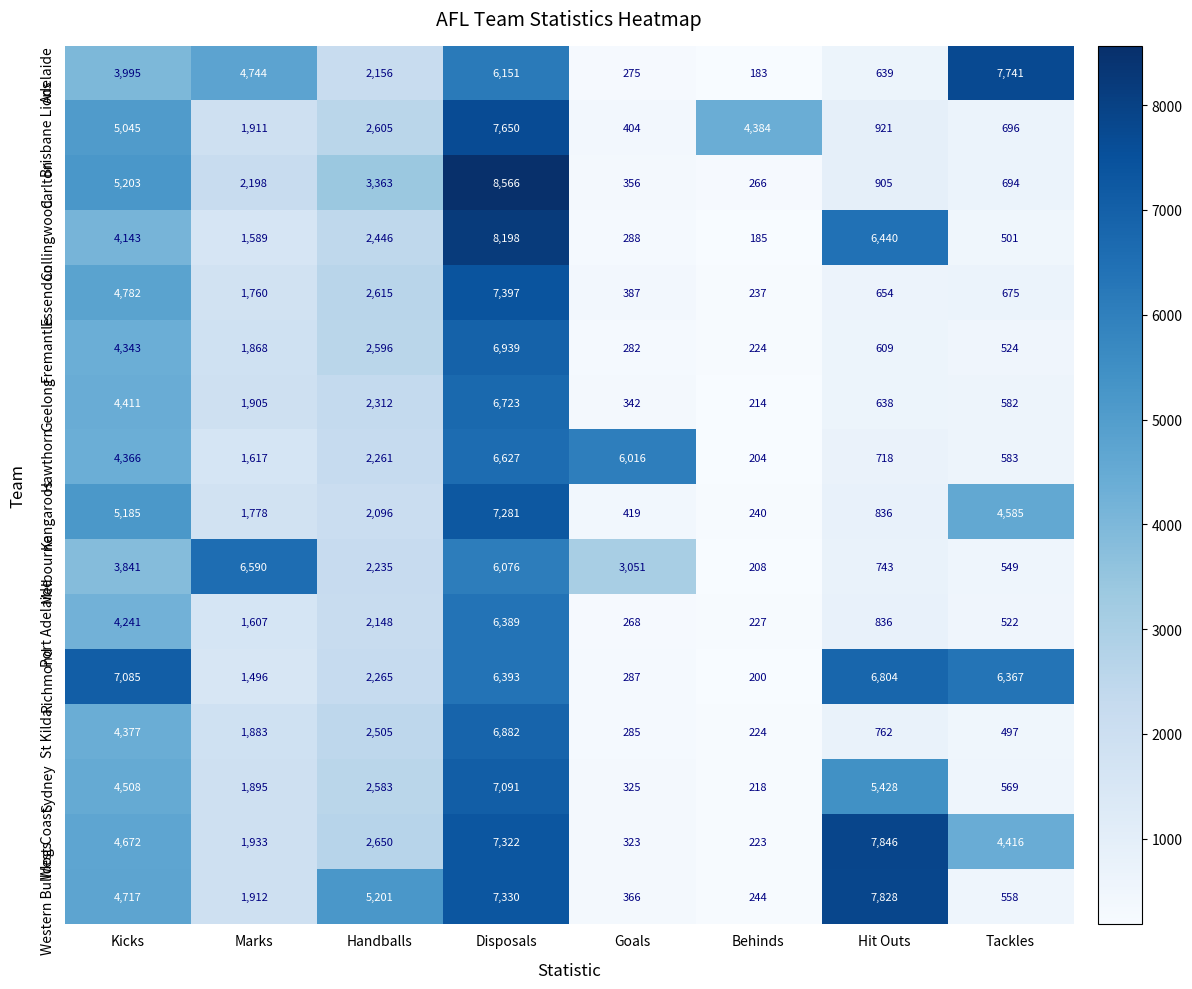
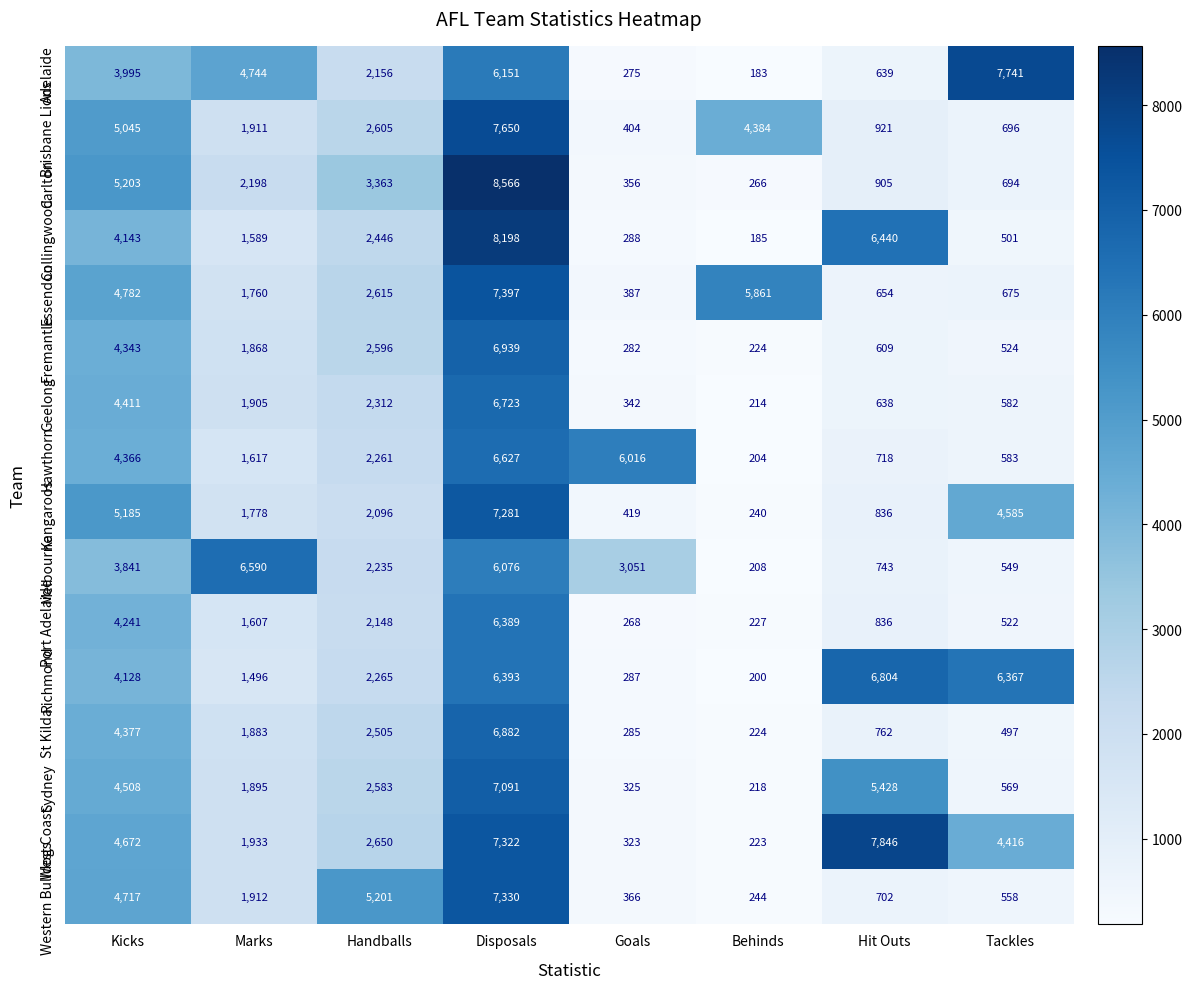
Essendon, Behinds: 237 -> 5,861
Richmond, Kicks: 7,085 -> 4,128
Western Bulldogs, Hit Outs: 7,828 -> 702
